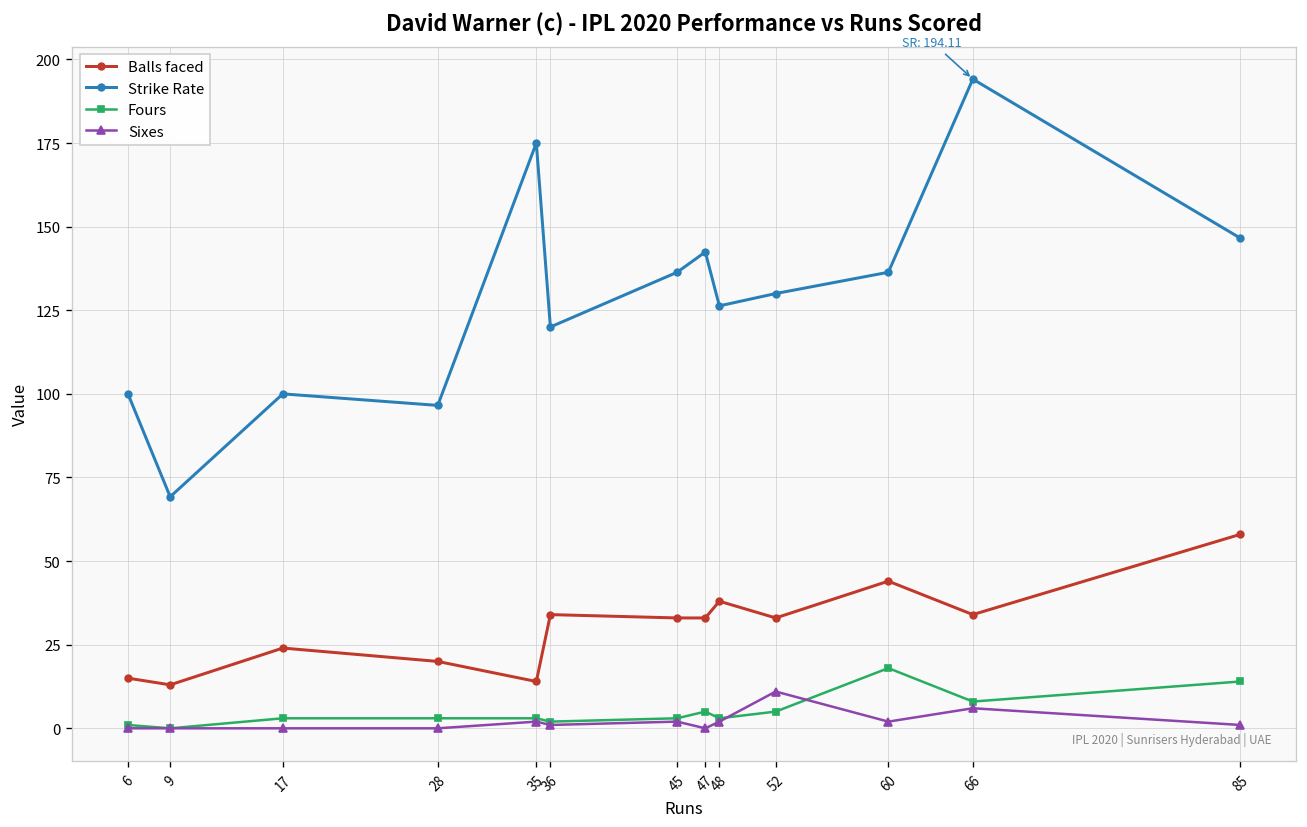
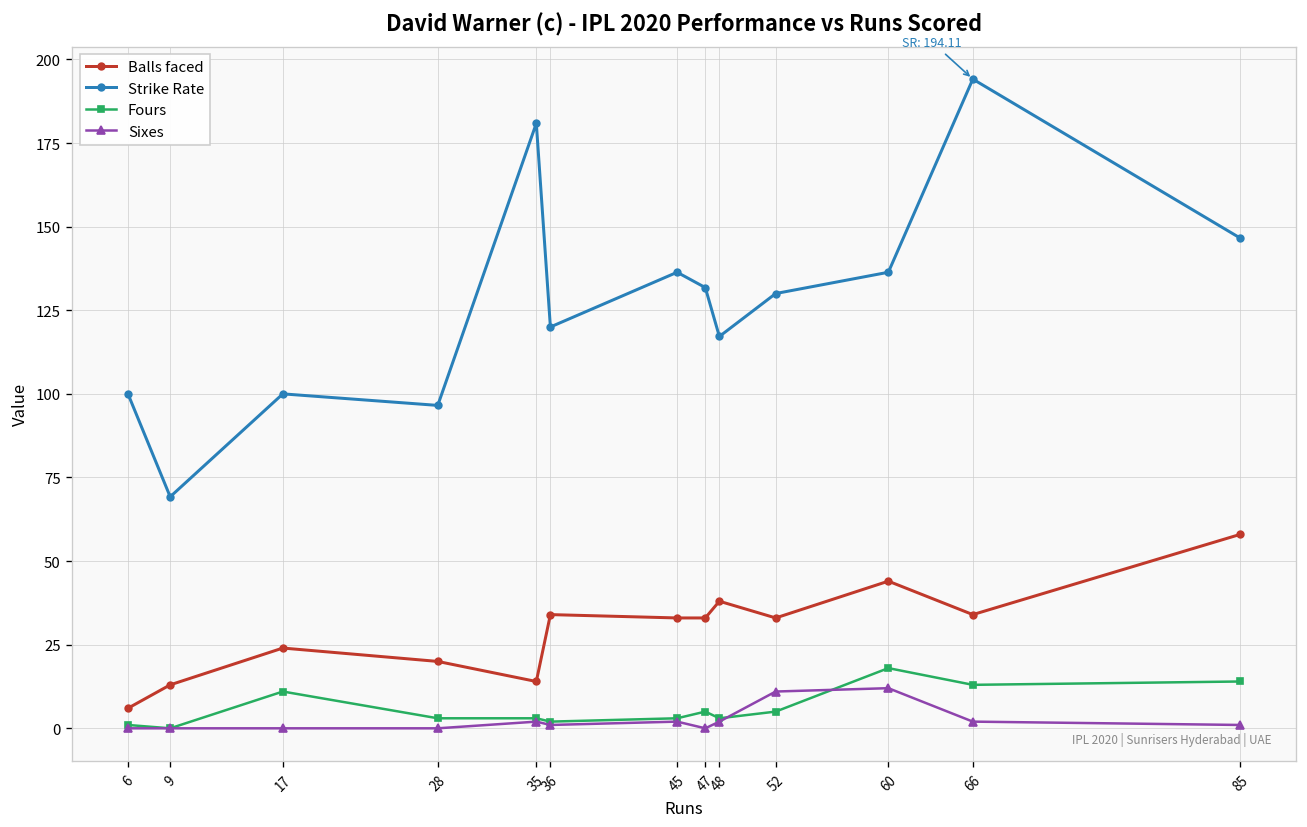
Balls faced, 6: 15 -> 6
Fours, 17: 3 -> 11
Strike Rate, 35: 175 -> 181
Strike Rate, 47: 142 -> 132
Strike Rate, 48: 126 -> 117
Sixes, 60: 2 -> 12
Fours, 66: 8 -> 13
Sixes, 66: 6 -> 2
